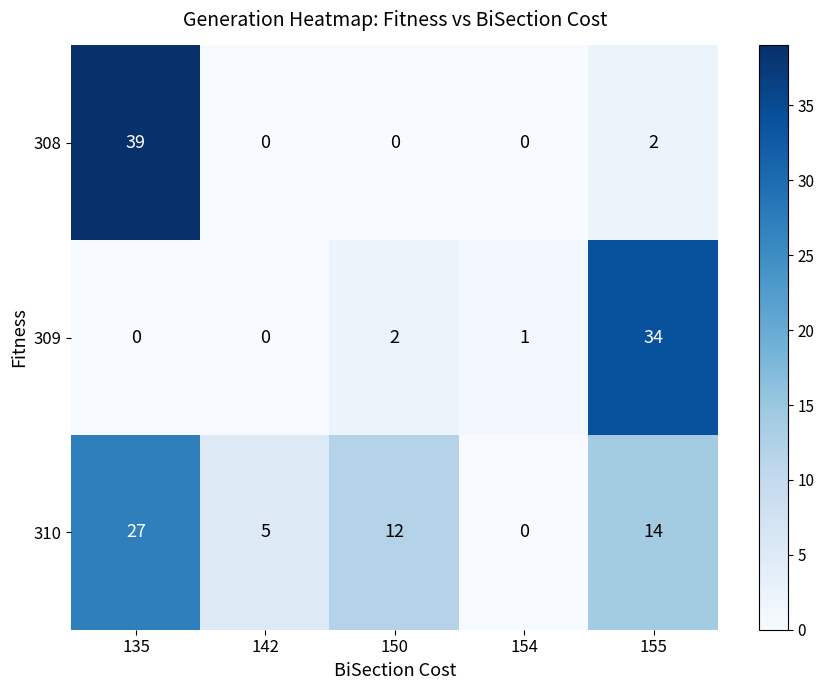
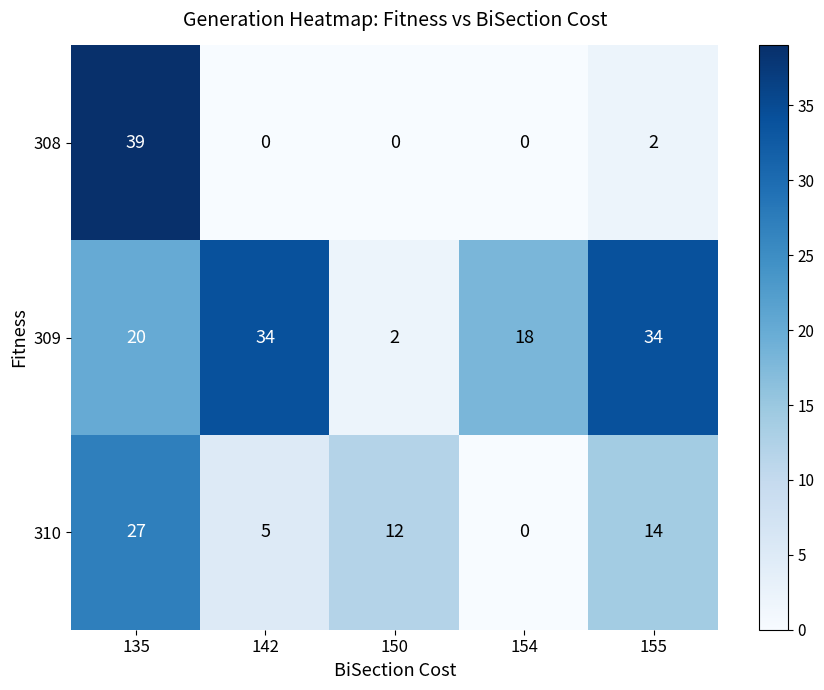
309, 135: 0 -> 20
309, 142: 0 -> 34
309, 154: 1 -> 18
